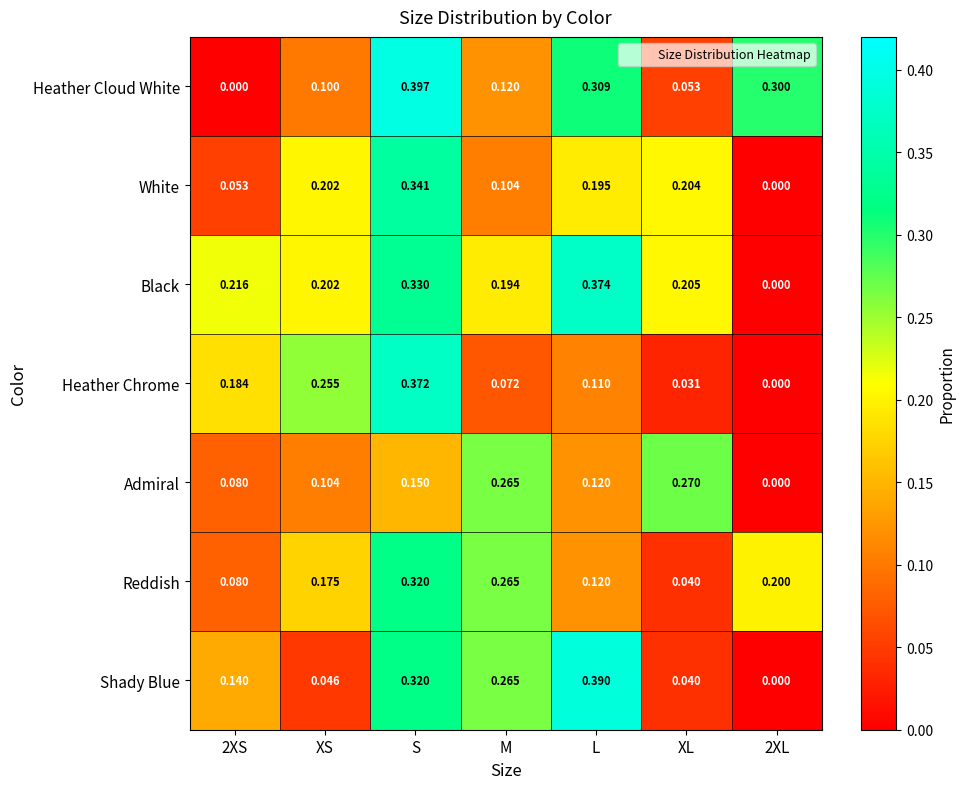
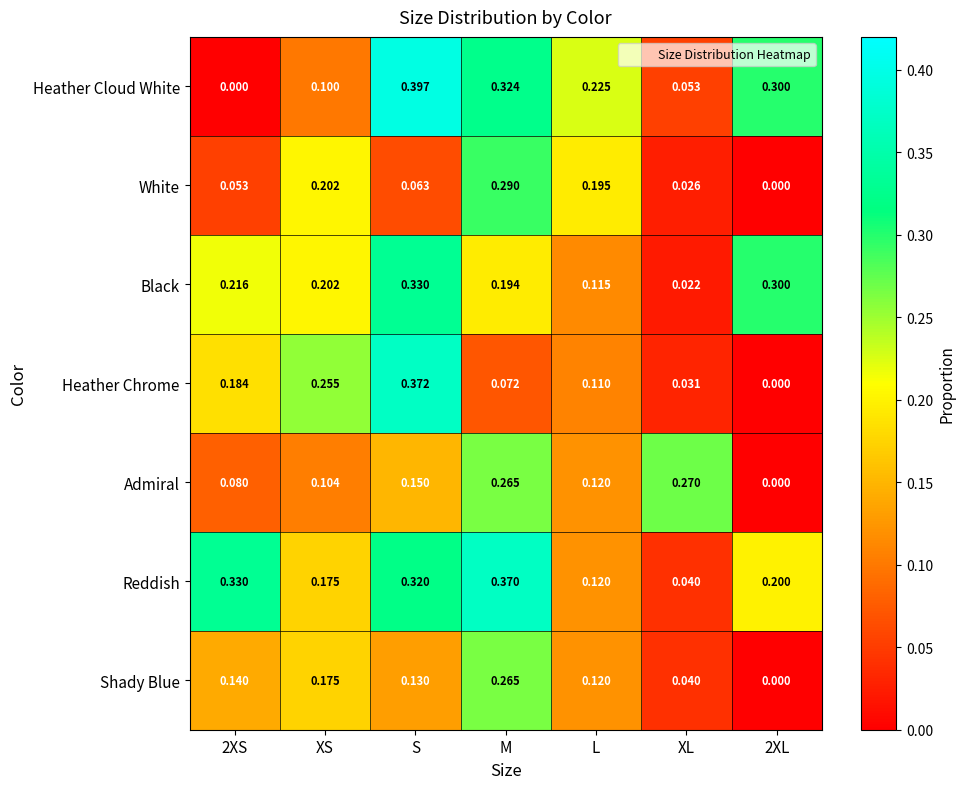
Heather Cloud White, M: 0.120 -> 0.324
Heather Cloud White, L: 0.309 -> 0.225
White, S: 0.341 -> 0.063
White, M: 0.104 -> 0.290
White, XL: 0.204 -> 0.026
Black, L: 0.374 -> 0.115
Black, XL: 0.205 -> 0.022
Black, 2XL: 0.000 -> 0.300
Reddish, 2XS: 0.080 -> 0.330
Reddish, M: 0.265 -> 0.370
Shady Blue, XS: 0.046 -> 0.175
Shady Blue, S: 0.320 -> 0.130
Shady Blue, L: 0.390 -> 0.120
